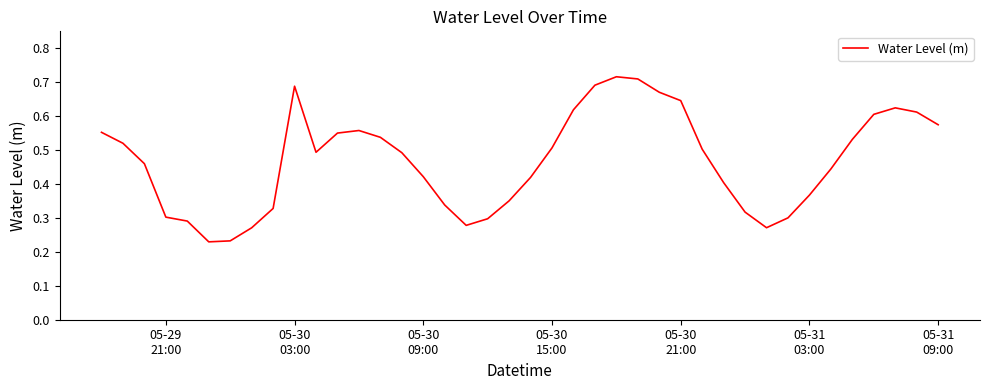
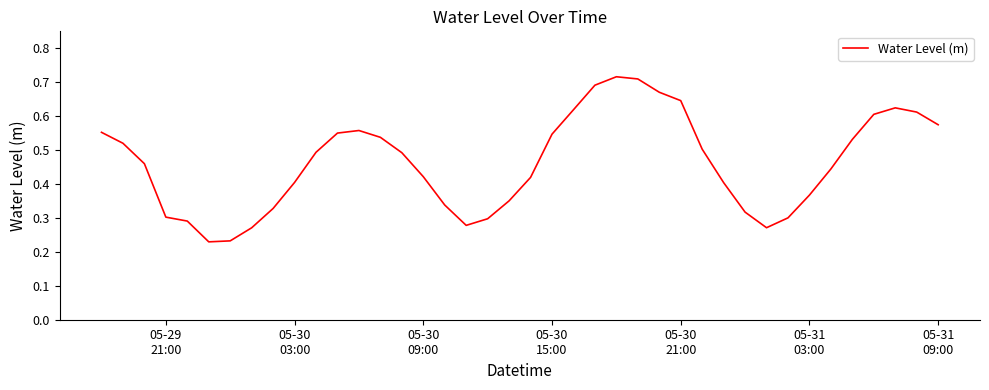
05-30 03:00: 0.69 -> 0.40
05-30 15:00: 0.51 -> 0.55
